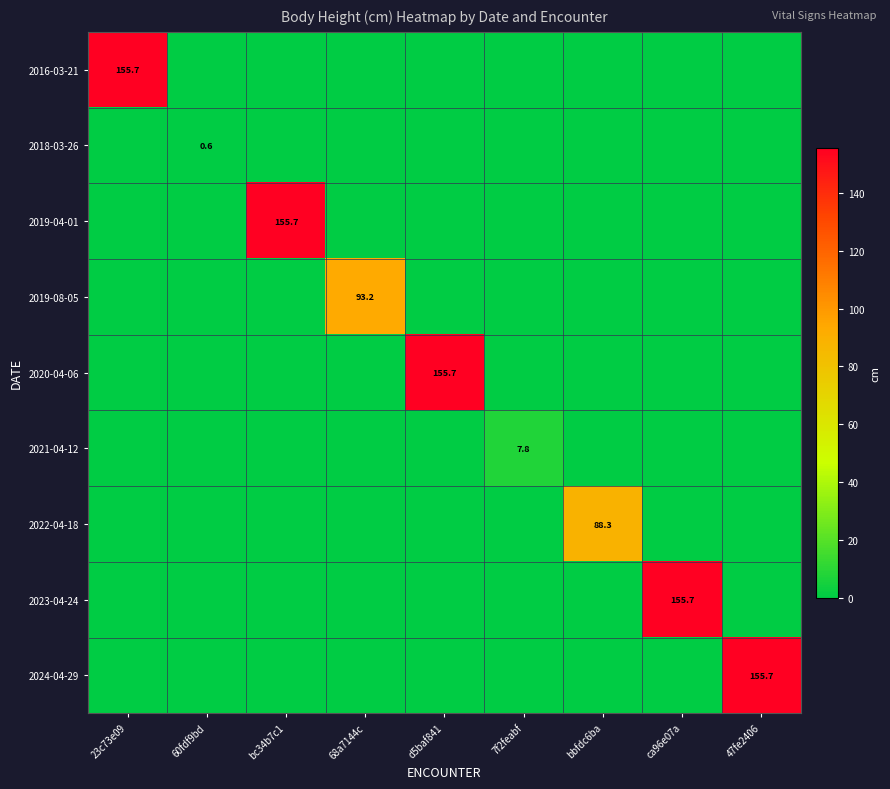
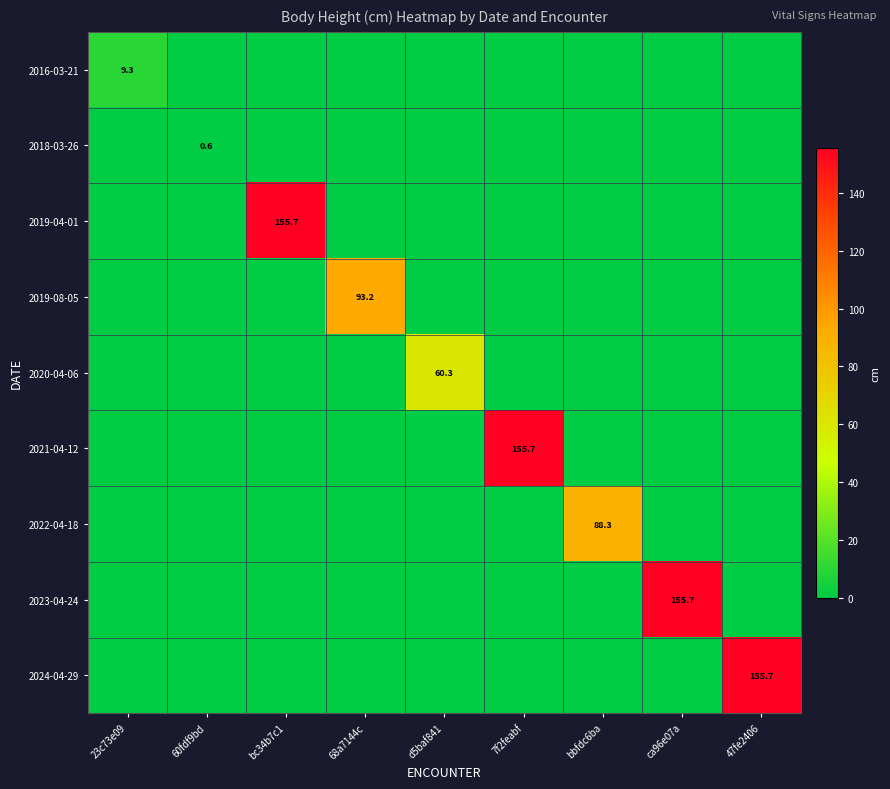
2016-03-21, 23c73e09: 155.7 -> 9.3
2020-04-06, d5baf841: 155.7 -> 60.3
2021-04-12, 7f2feabf: 7.8 -> 155.7
